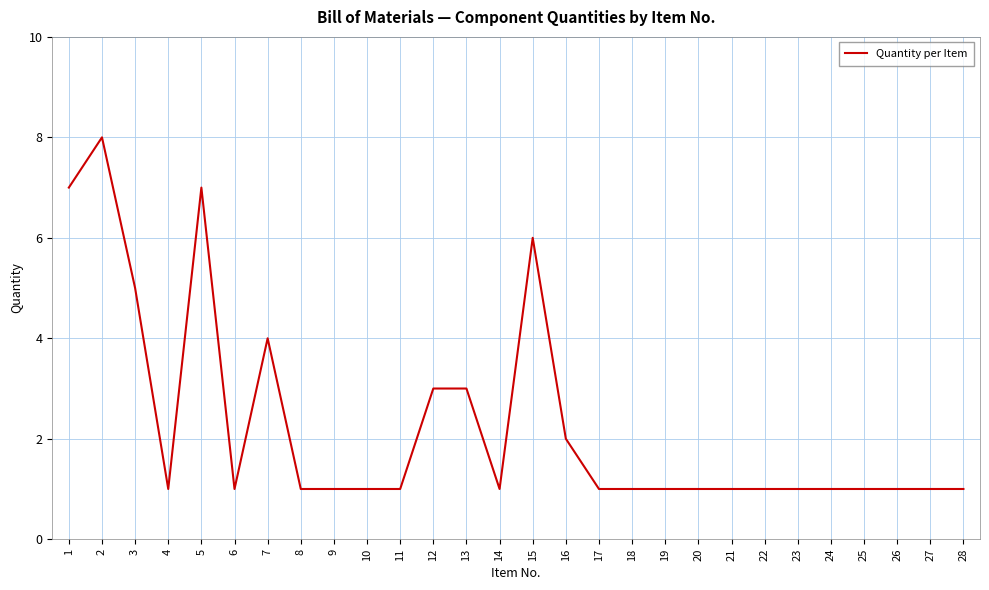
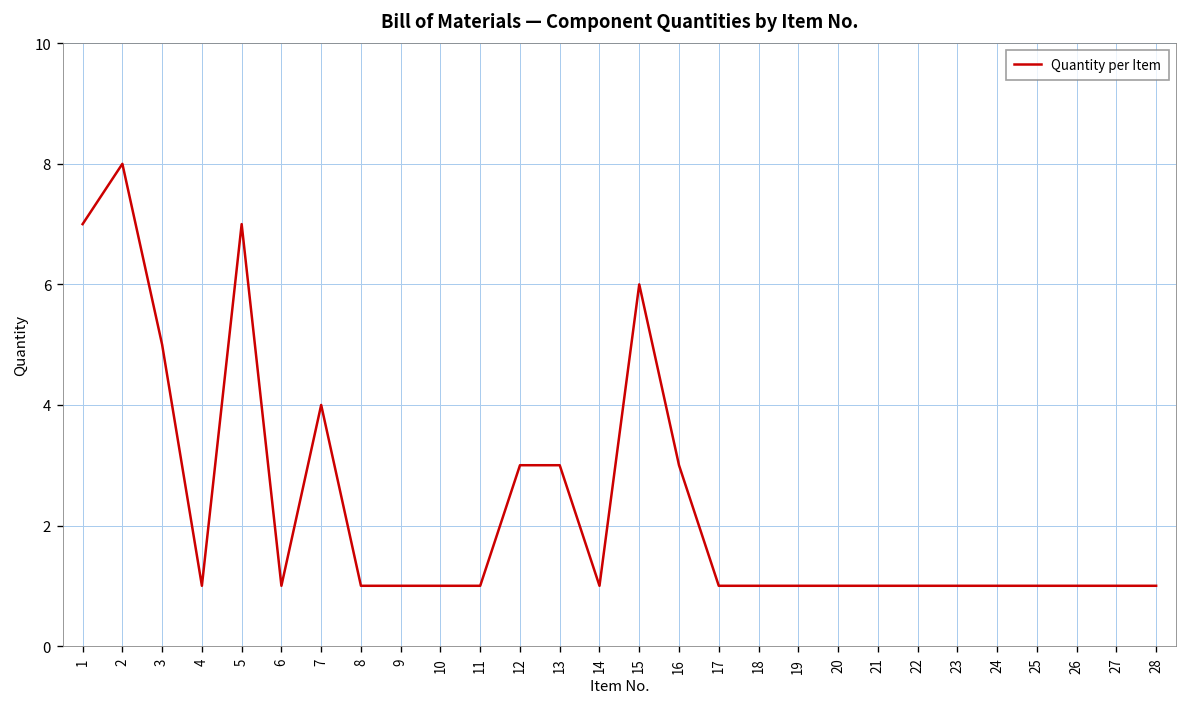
16: 2 -> 3
